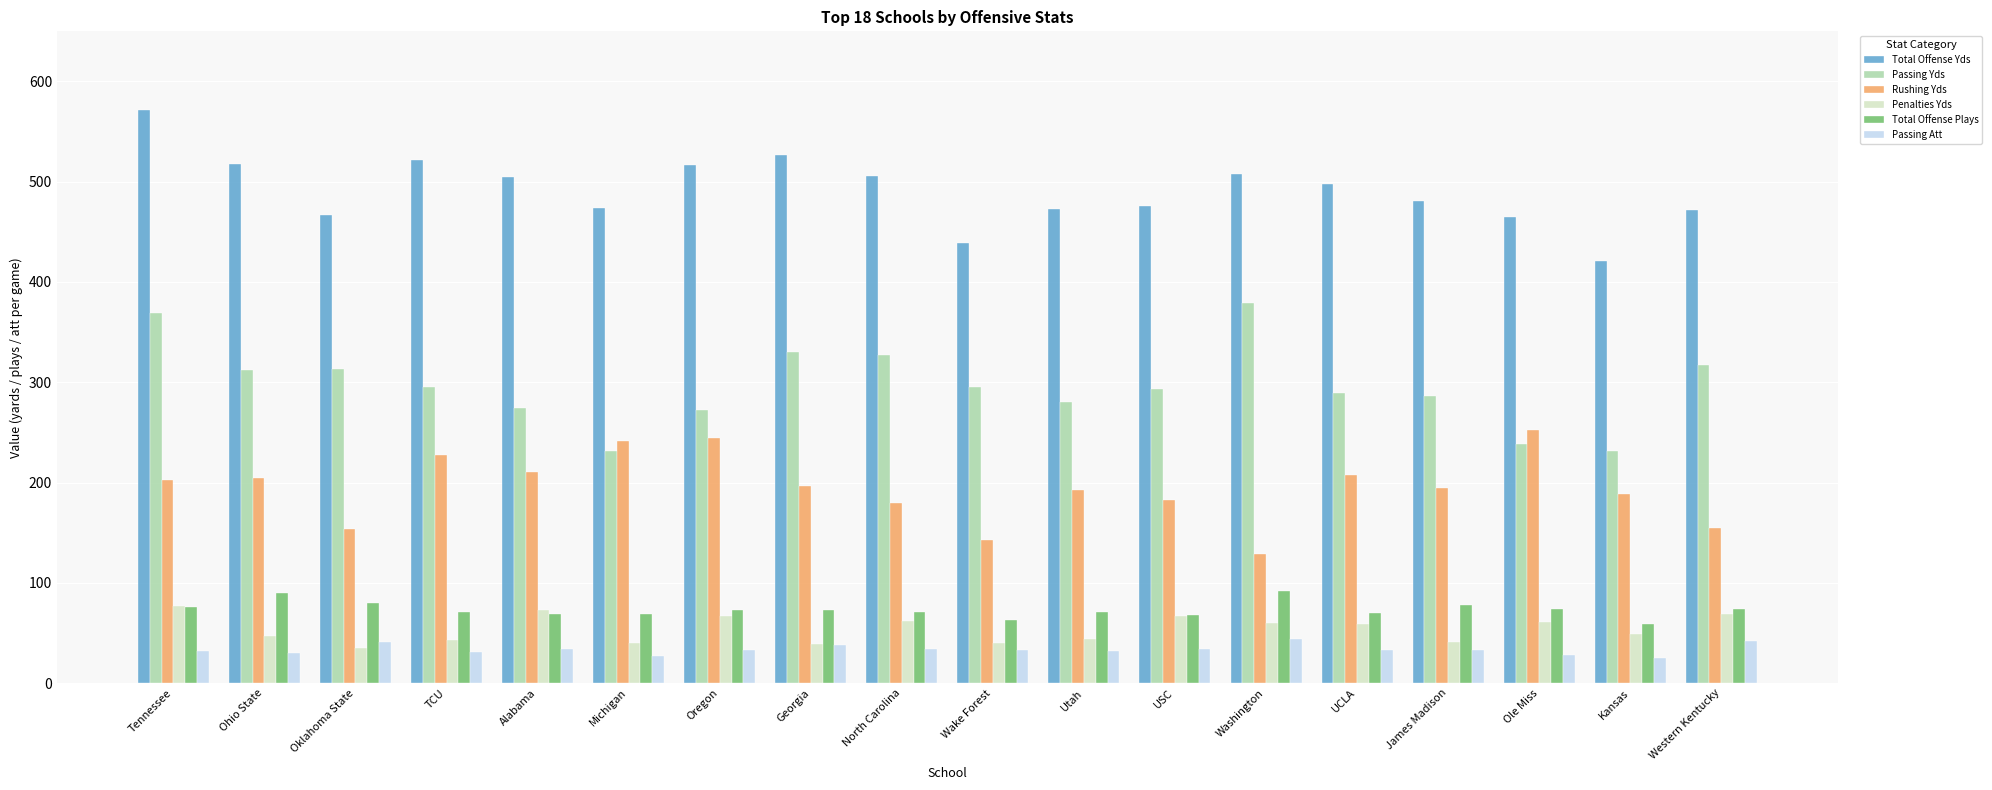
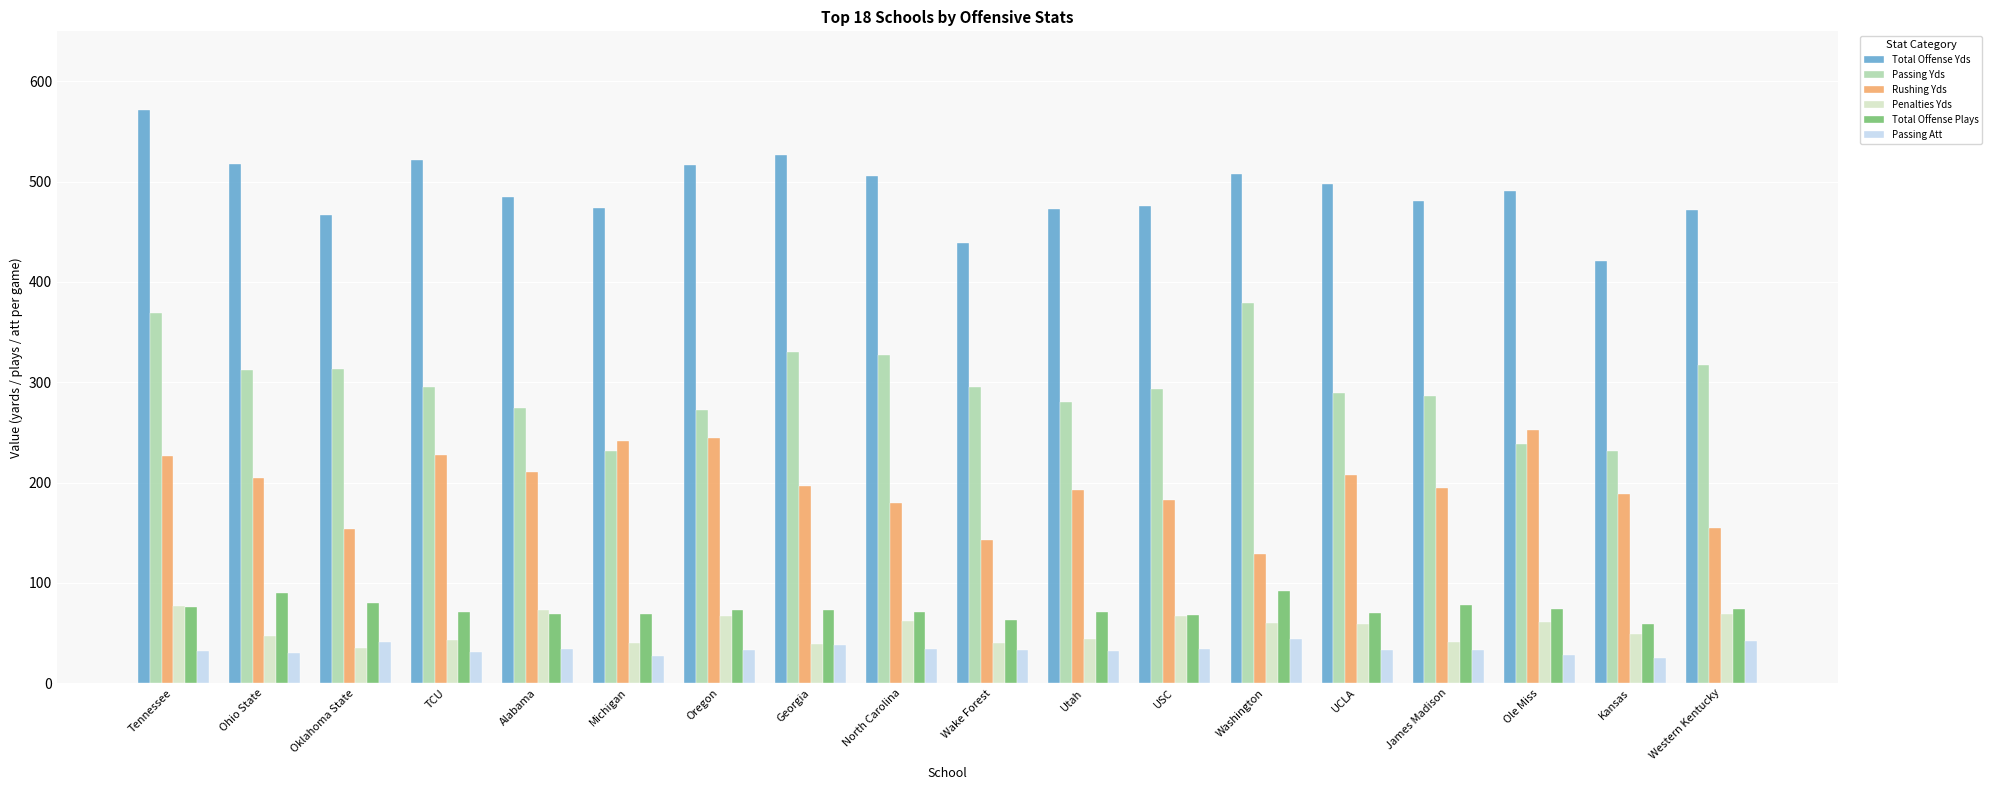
Rushing Yds, Tennessee: 203 -> 227
Total Offense Yds, Alabama: 505 -> 485
Total Offense Yds, Ole Miss: 465 -> 491
